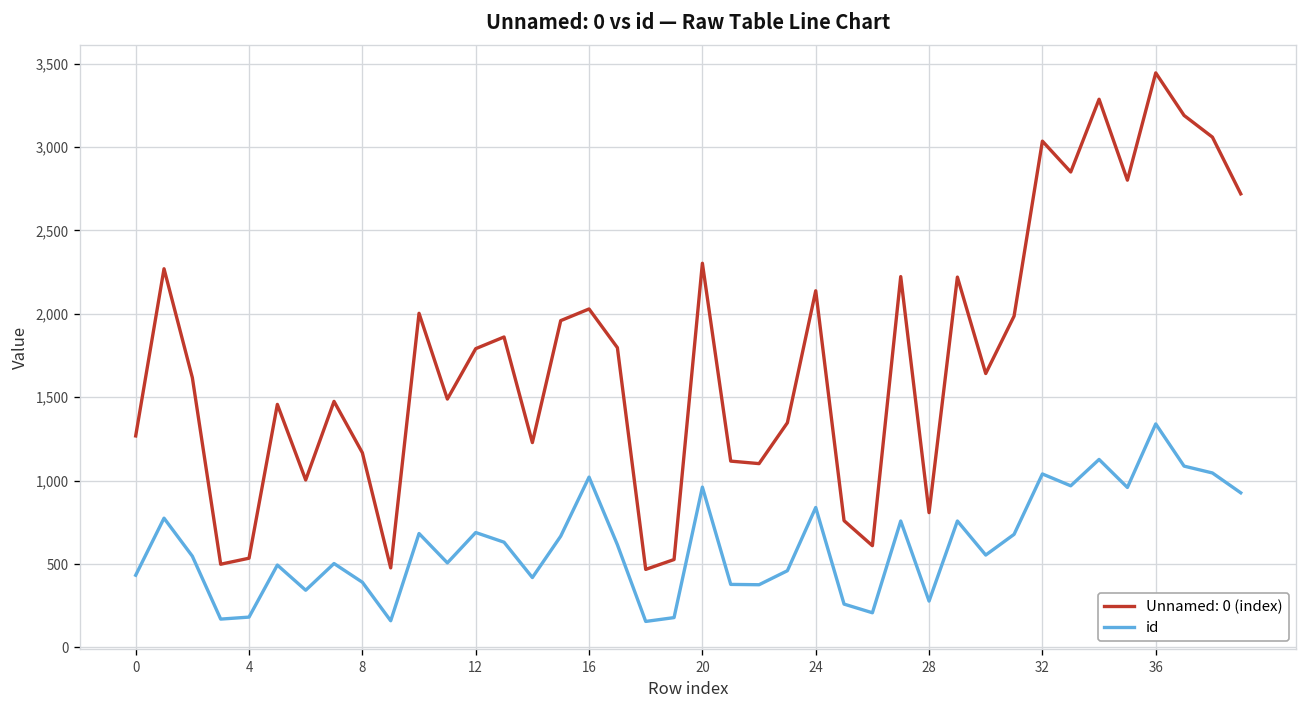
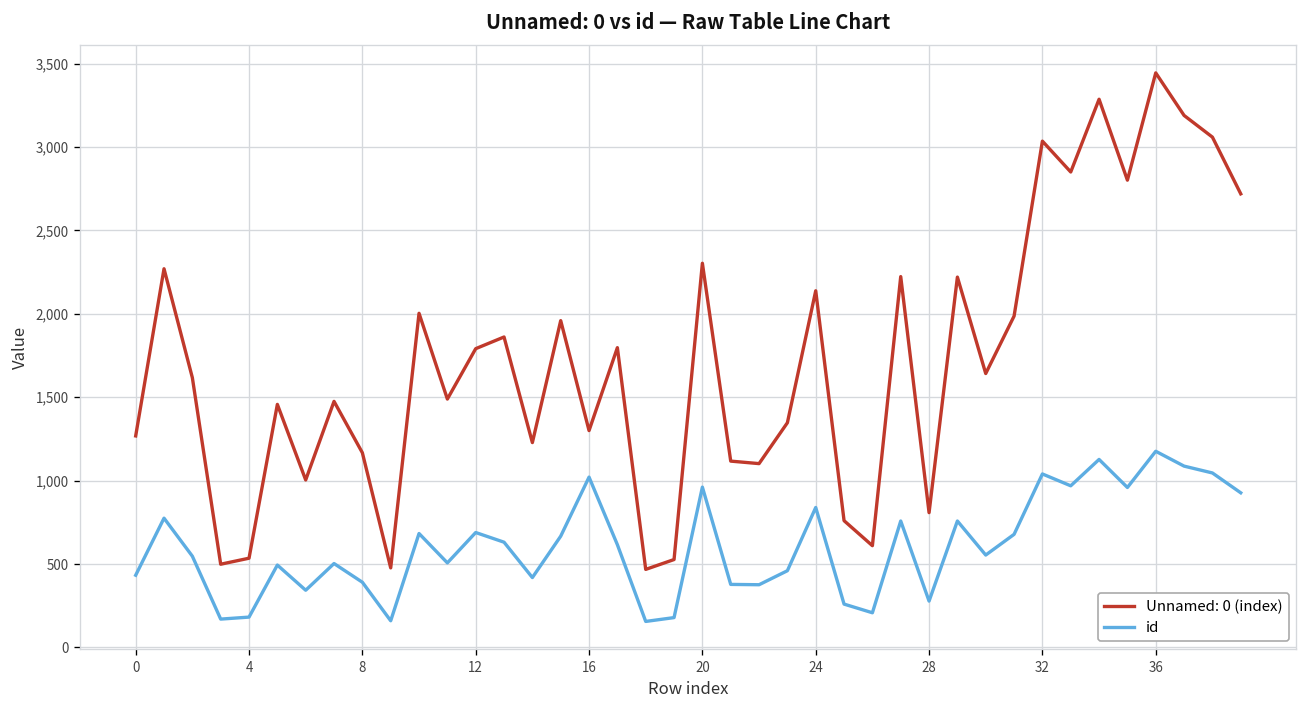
Unnamed: 0 (index), 16: 2,030 -> 1,300
id, 36: 1,340 -> 1,180
